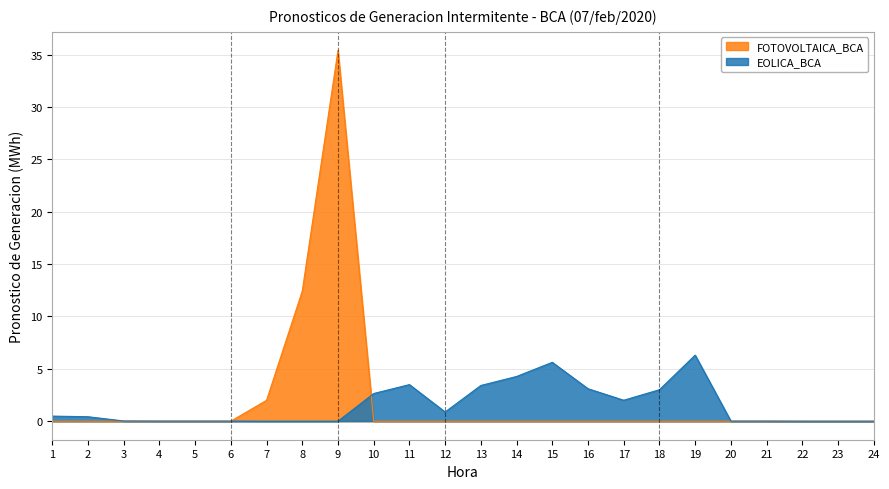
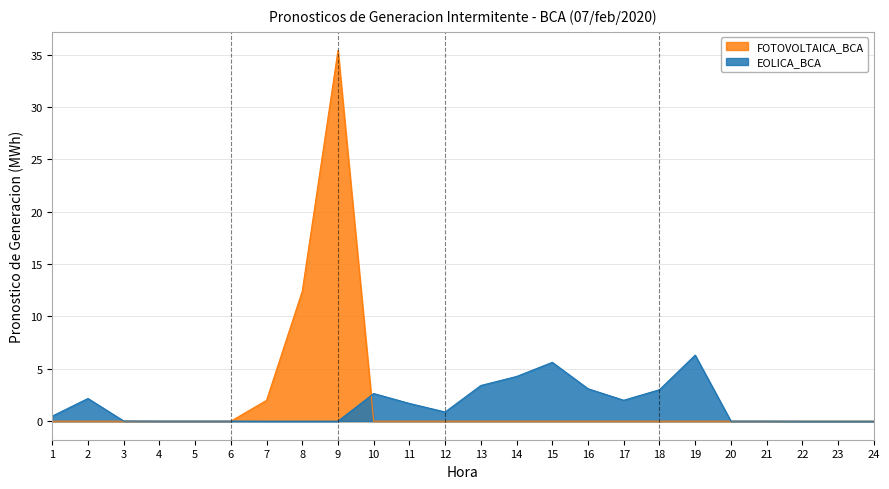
EOLICA_BCA, 2: 0.4 -> 2.2
EOLICA_BCA, 11: 3.5 -> 1.7
